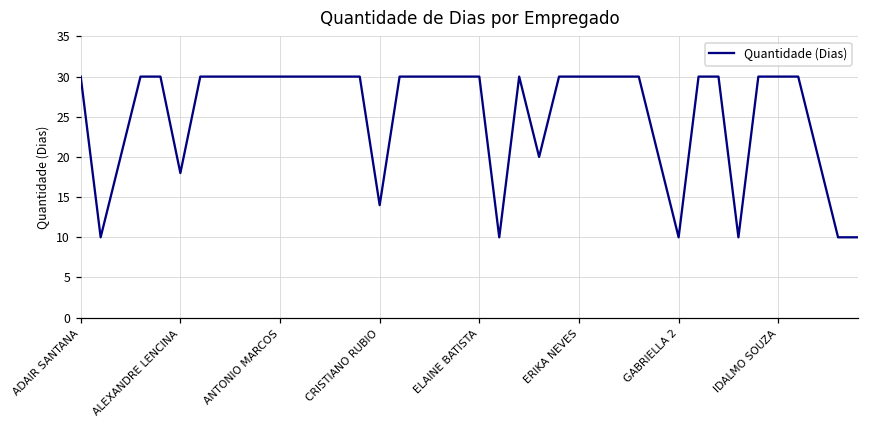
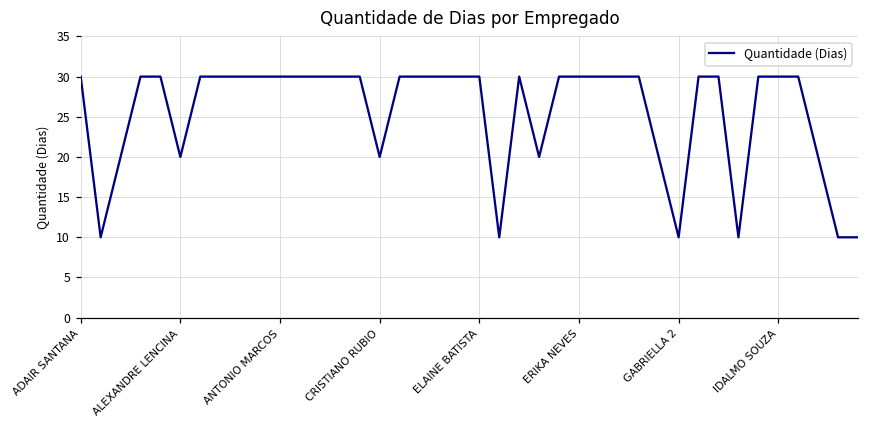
ALEXANDRE LENCINA: 18 -> 20
CRISTIANO RUBIO: 14 -> 20
